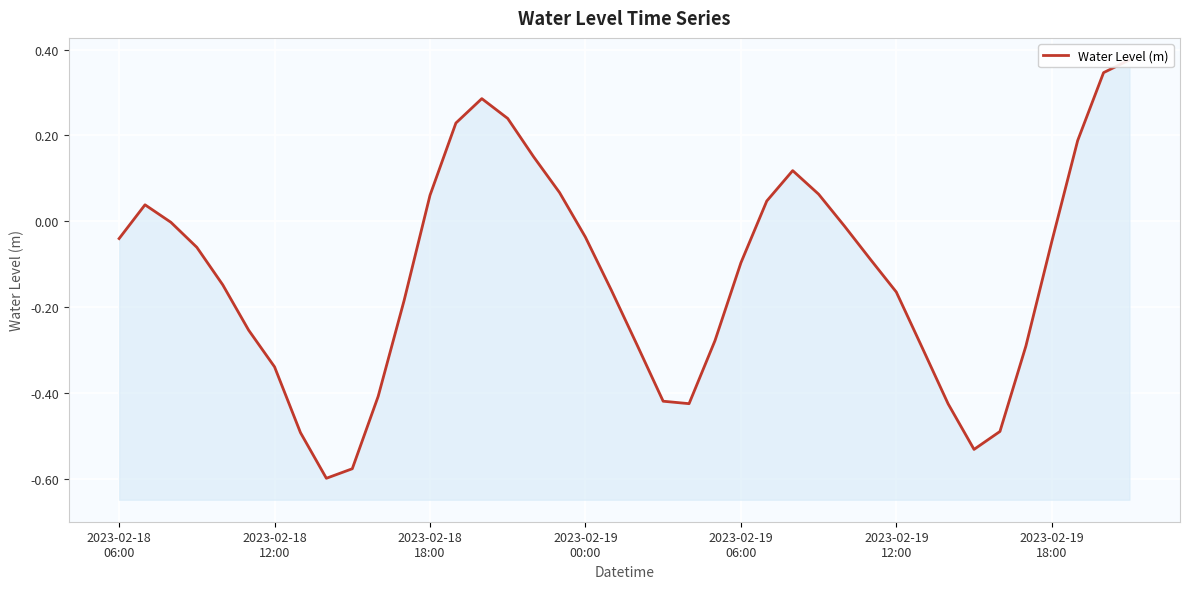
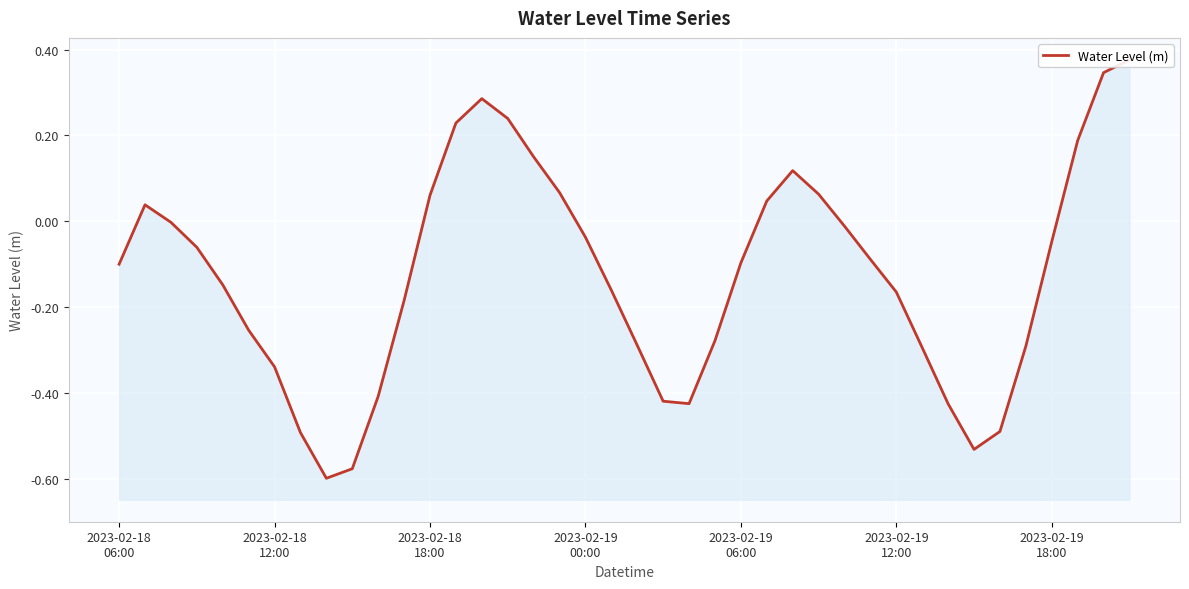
2023-02-18 06:00: -0.04 -> -0.10
